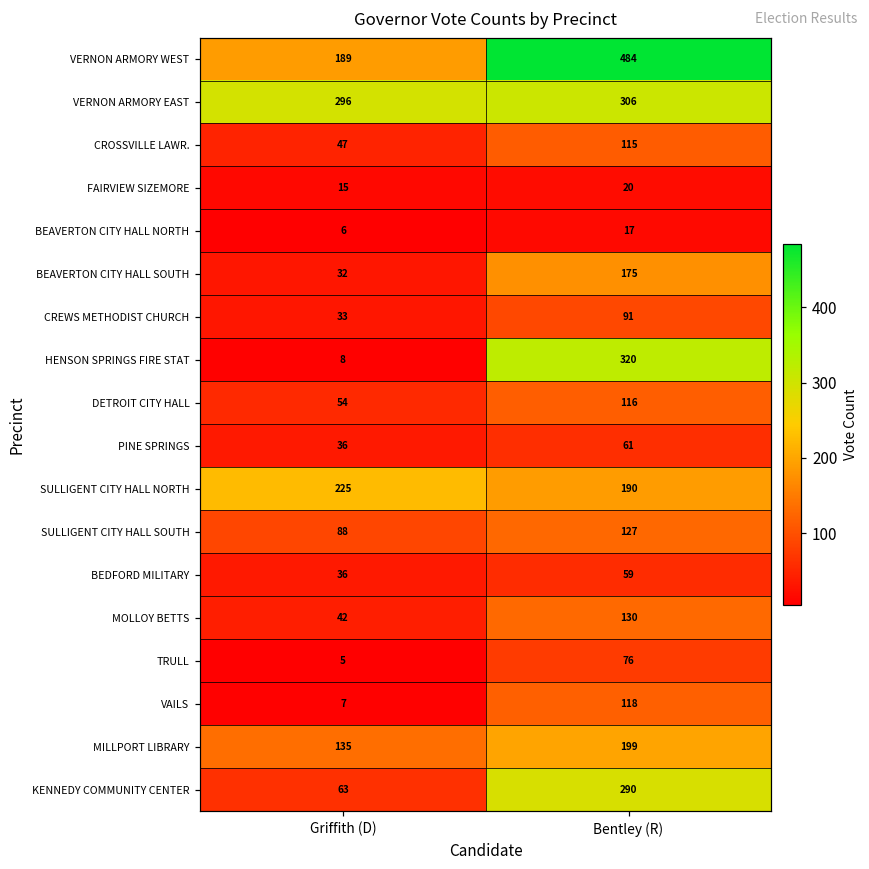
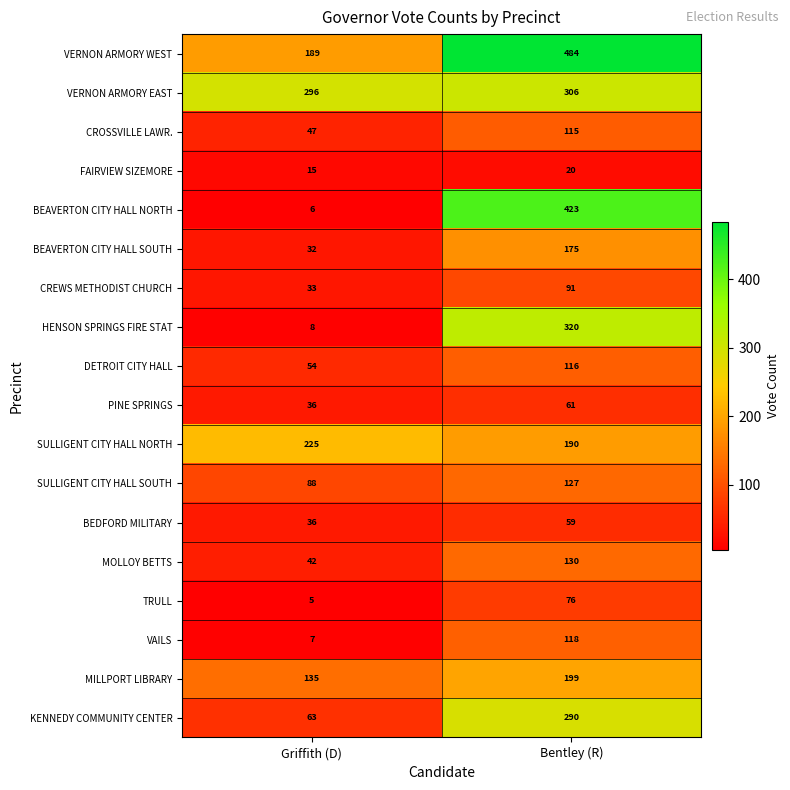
BEAVERTON CITY HALL NORTH, Bentley (R): 17 -> 423
